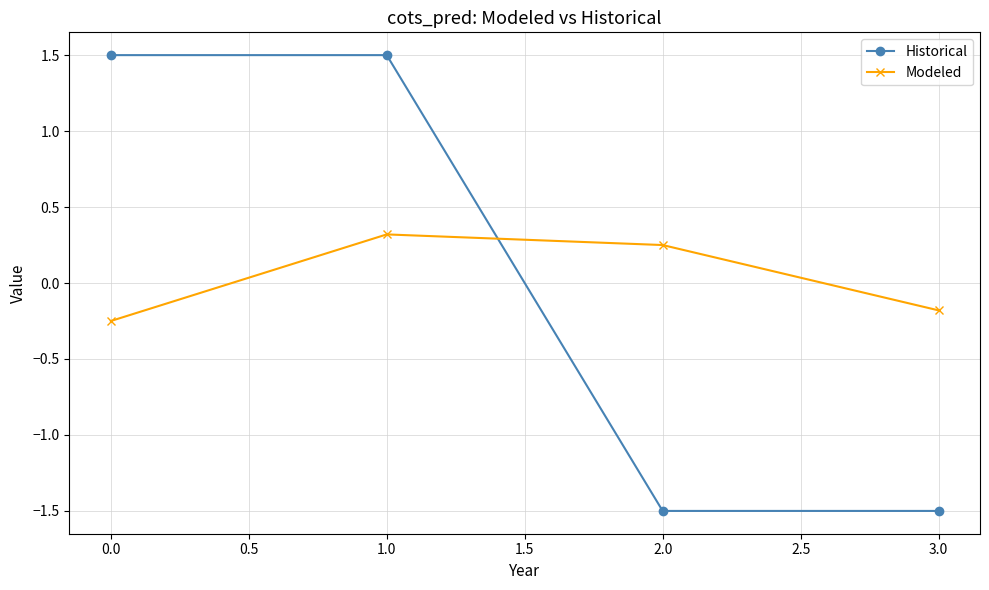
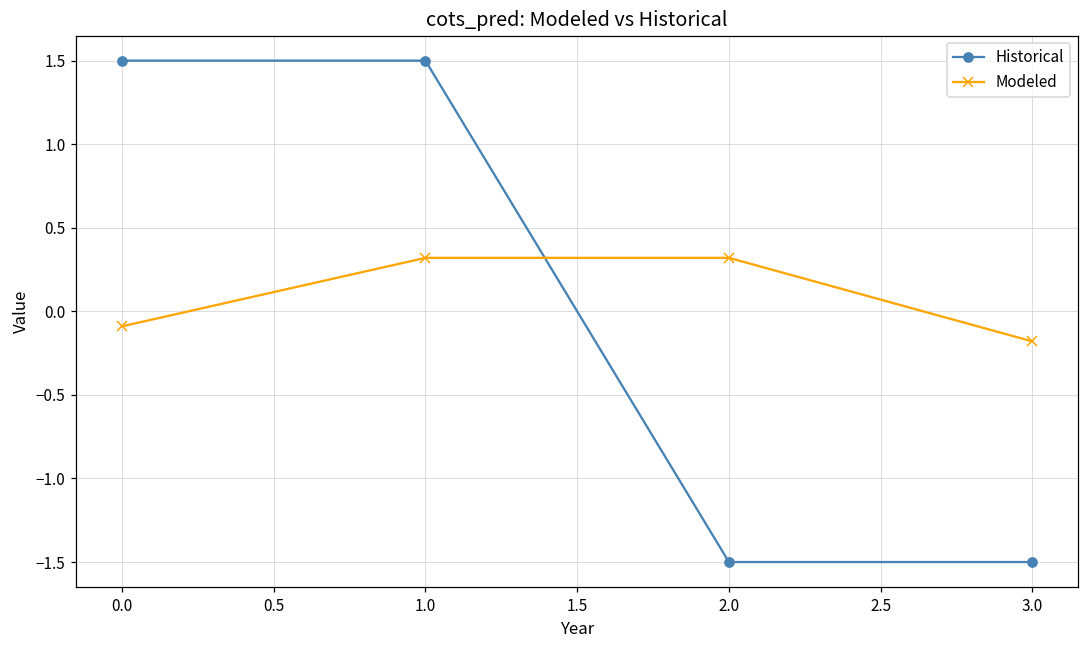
Modeled, 0.0: -0.25 -> -0.09
Modeled, 2.0: 0.25 -> 0.32
